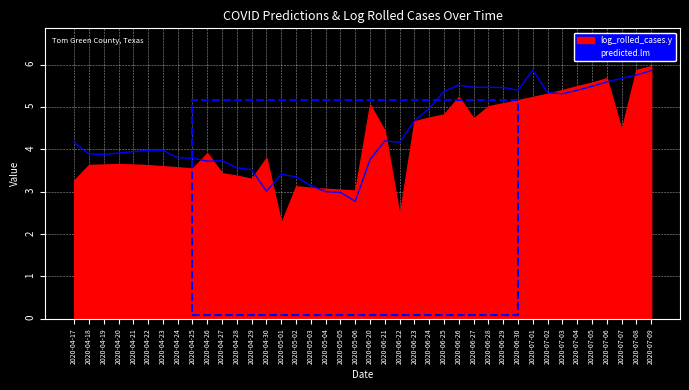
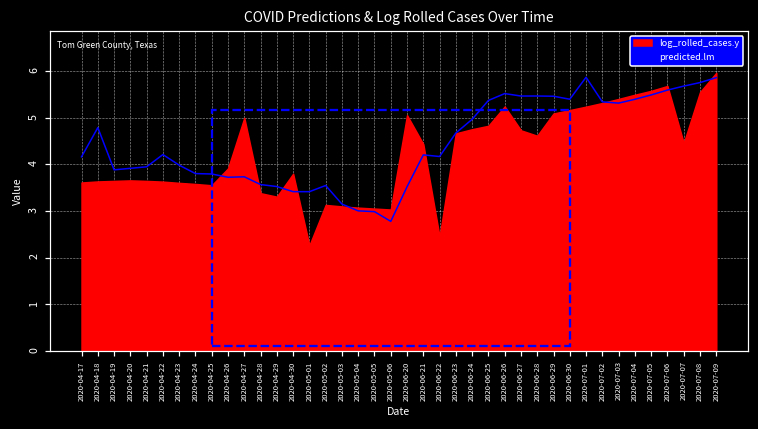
log_rolled_cases.y, 2020-04-17: 3.3 -> 3.6
predicted.lm, 2020-04-18: 3.9 -> 4.8
predicted.lm, 2020-04-22: 4.0 -> 4.2
log_rolled_cases.y, 2020-04-27: 3.4 -> 5.0
predicted.lm, 2020-04-30: 3.0 -> 3.4
predicted.lm, 2020-05-02: 3.4 -> 3.5
predicted.lm, 2020-06-20: 3.8 -> 3.5
log_rolled_cases.y, 2020-06-28: 5.0 -> 4.6
log_rolled_cases.y, 2020-07-08: 5.9 -> 5.5
